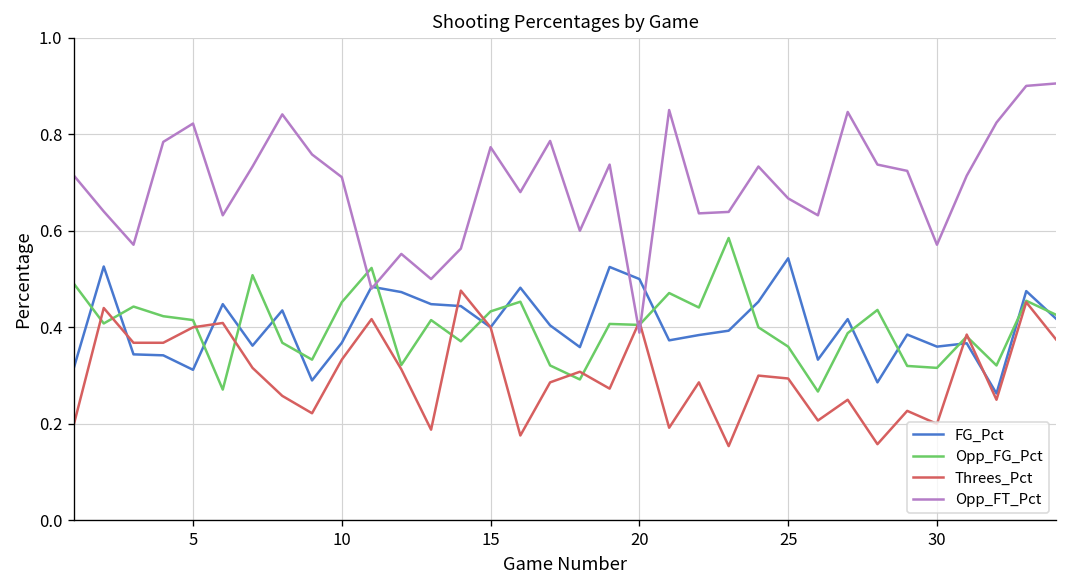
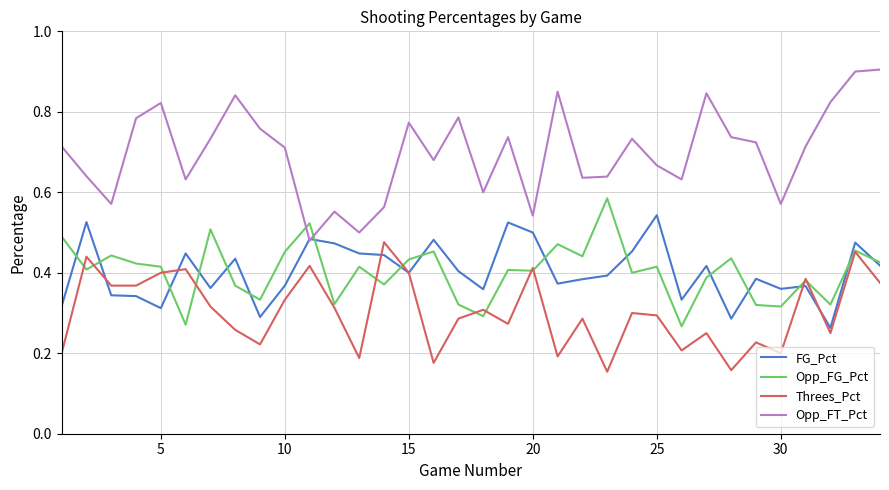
Opp_FT_Pct, 20: 0.39 -> 0.54
Opp_FG_Pct, 25: 0.36 -> 0.42
